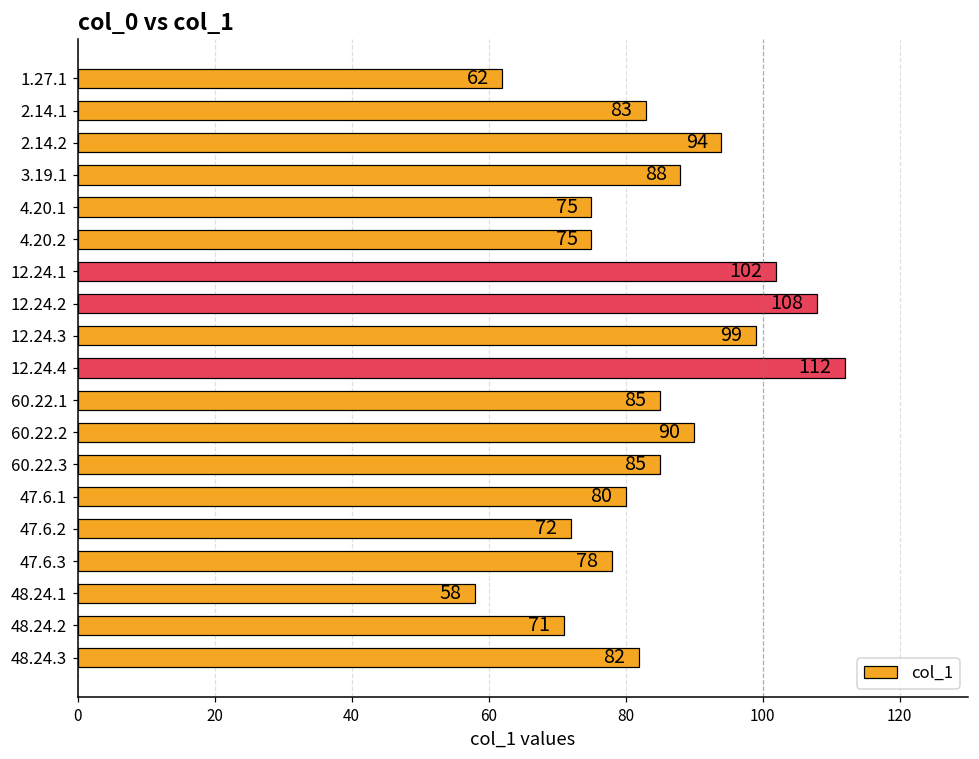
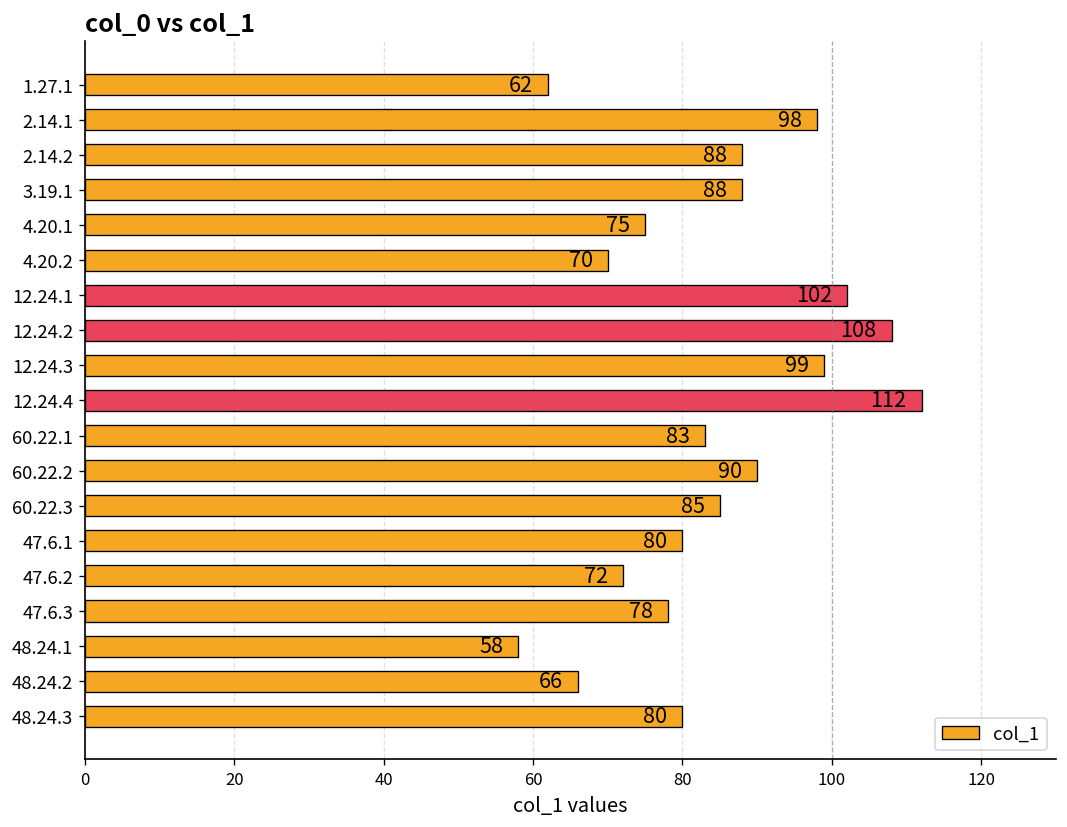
2.14.1: 83 -> 98
2.14.2: 94 -> 88
4.20.2: 75 -> 70
60.22.1: 85 -> 83
48.24.2: 71 -> 66
48.24.3: 82 -> 80
